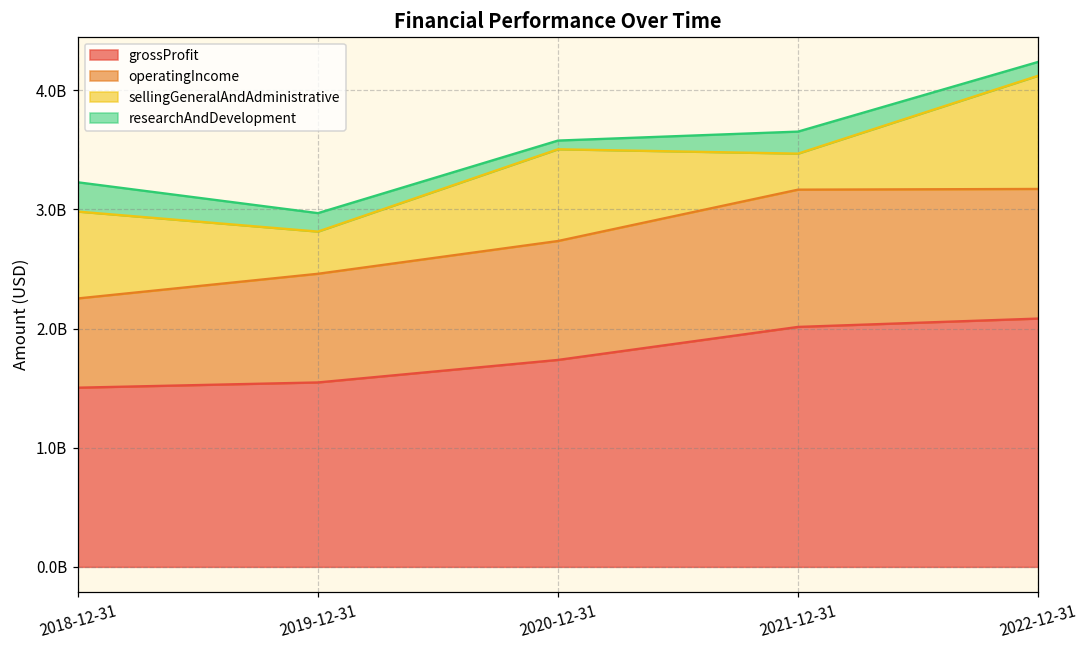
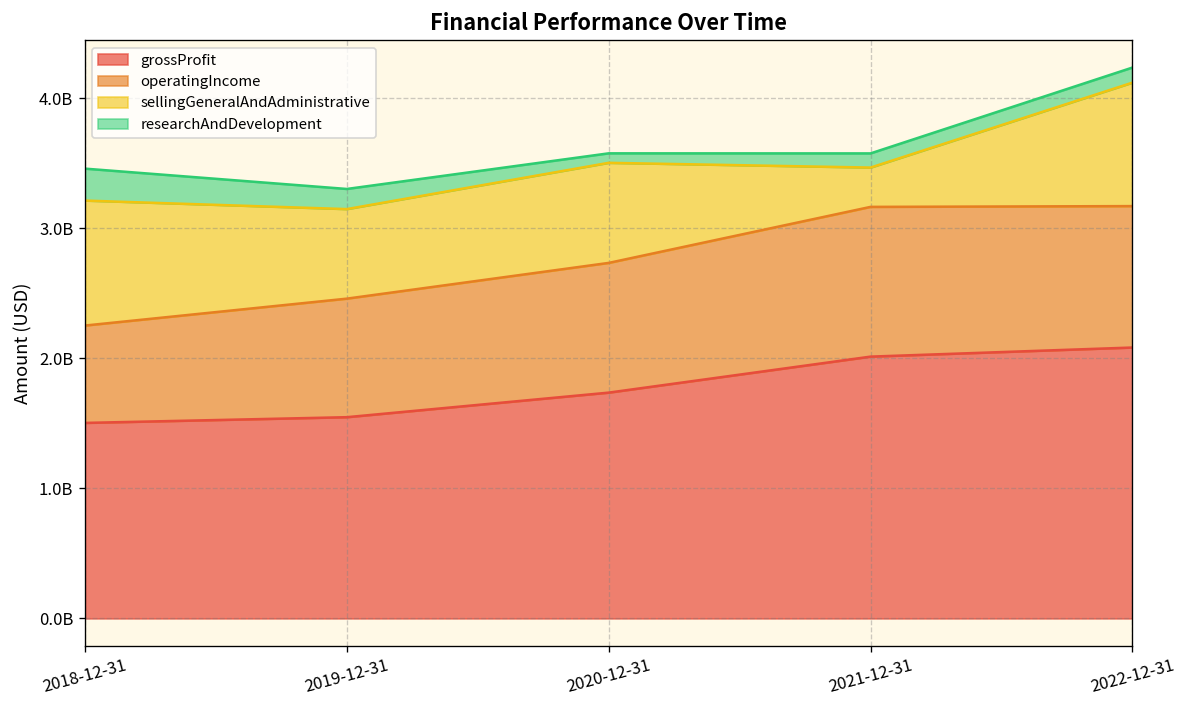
sellingGeneralAndAdministrative, 2018-12-31: 730000000 -> 960000000
sellingGeneralAndAdministrative, 2019-12-31: 350000000 -> 690000000
researchAndDevelopment, 2021-12-31: 180000000 -> 110000000
